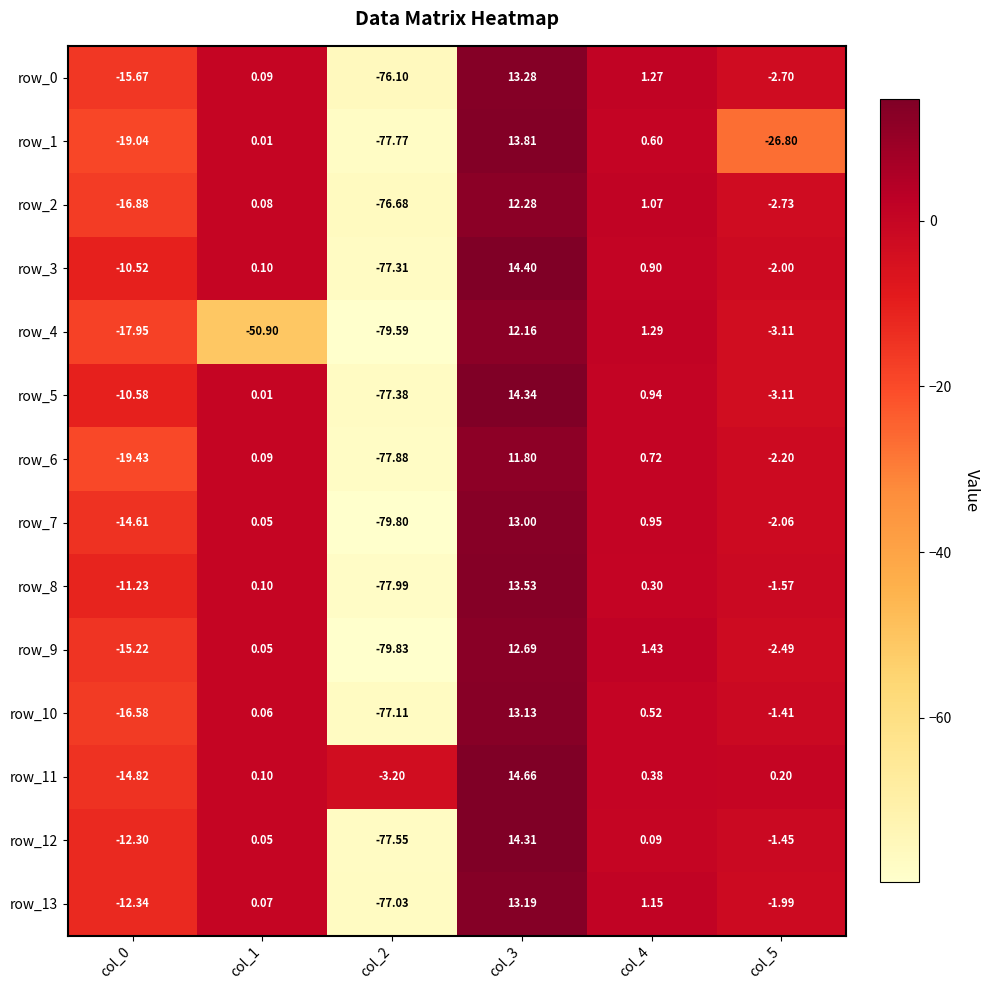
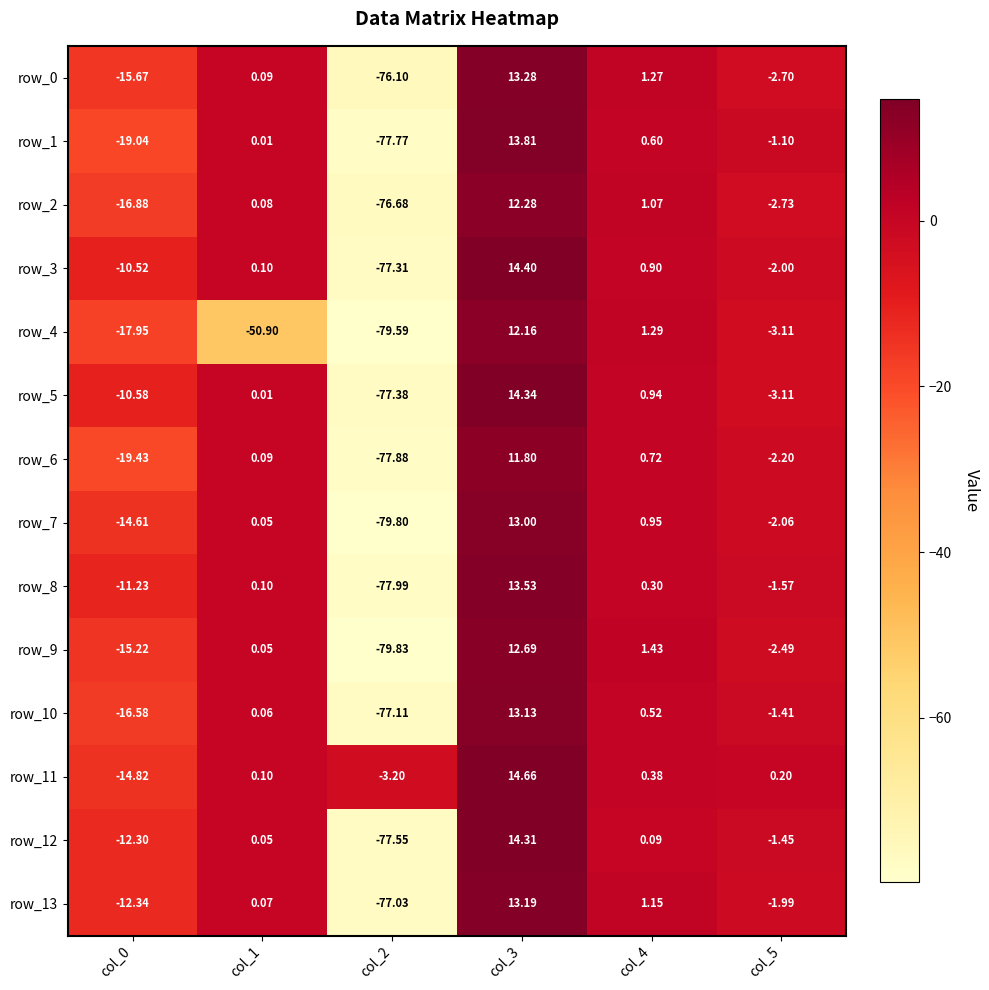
row_1, col_5: -26.80 -> -1.10
